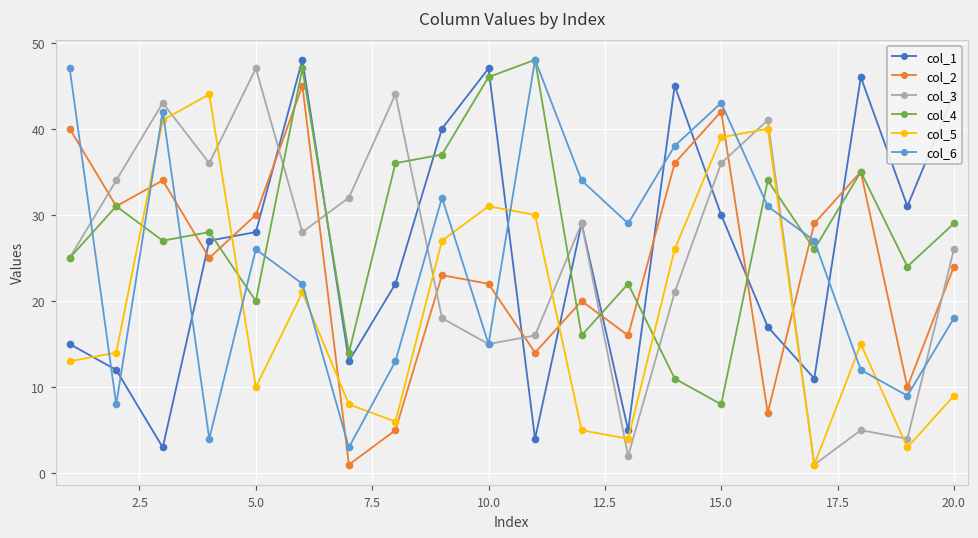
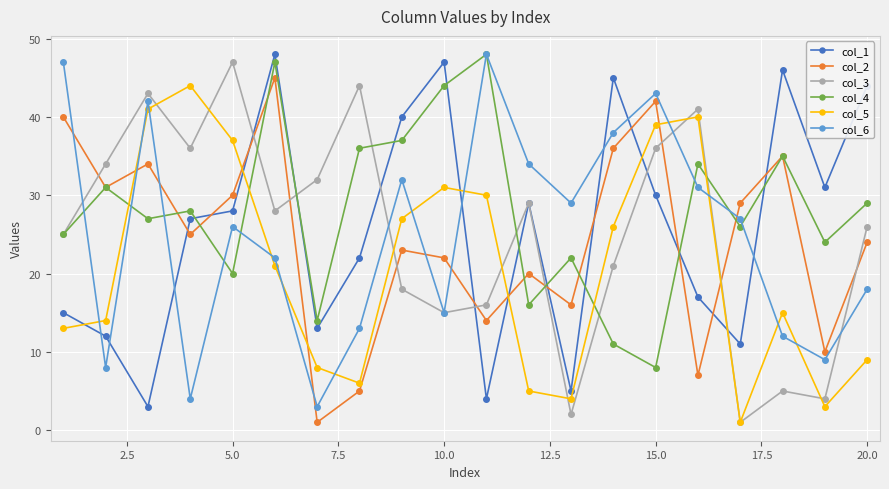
col_5, 5.0: 10 -> 37
col_4, 10.0: 46 -> 44
